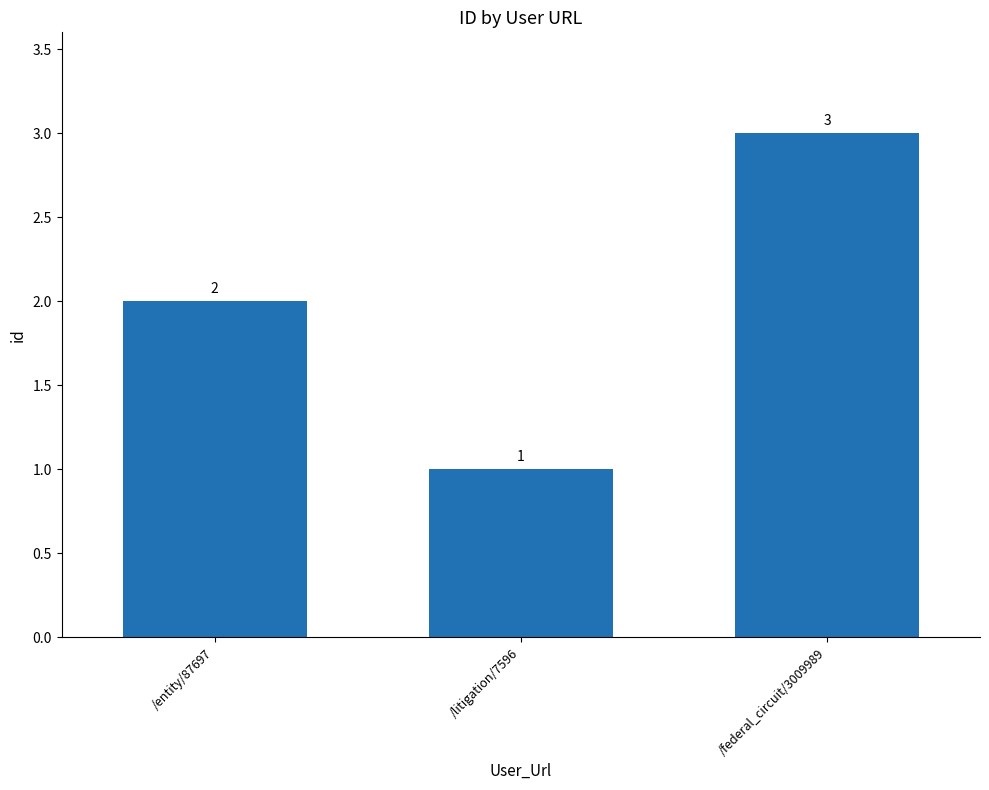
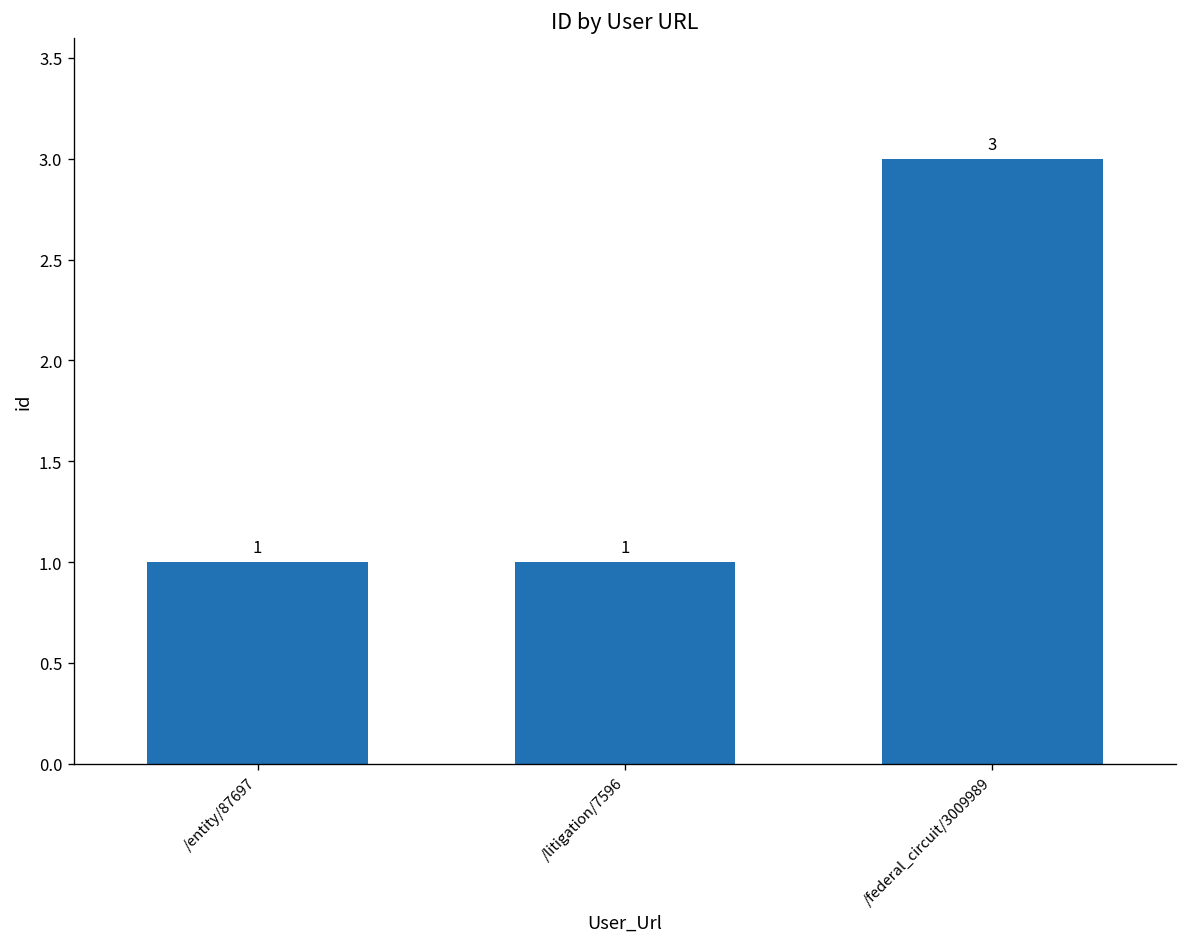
/entity/87697: 2 -> 1
